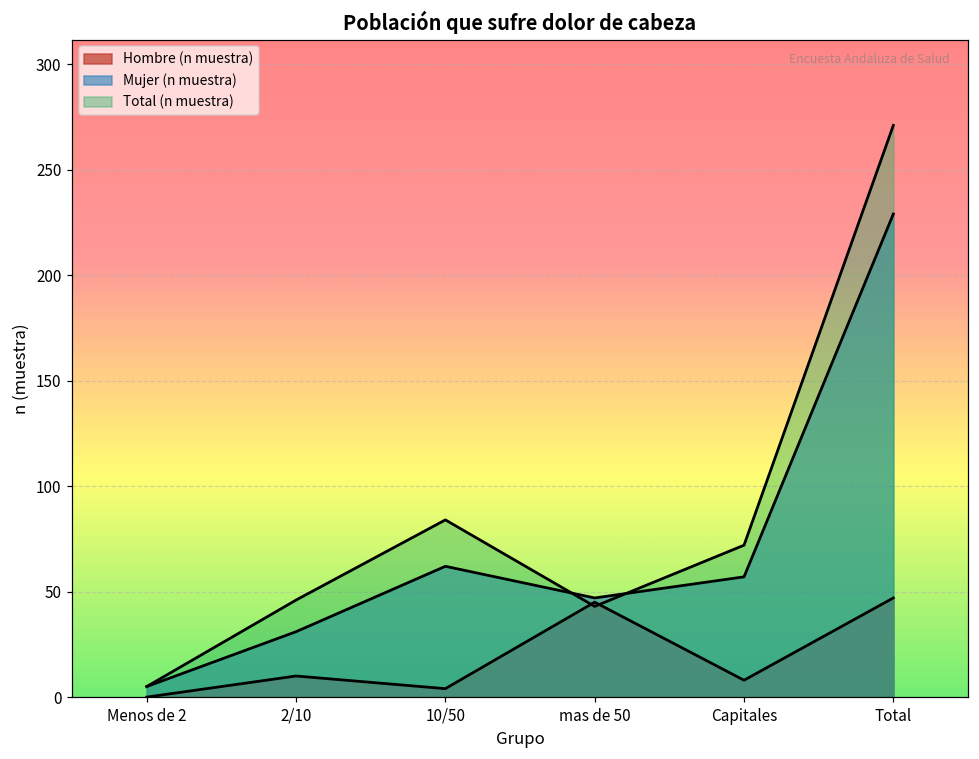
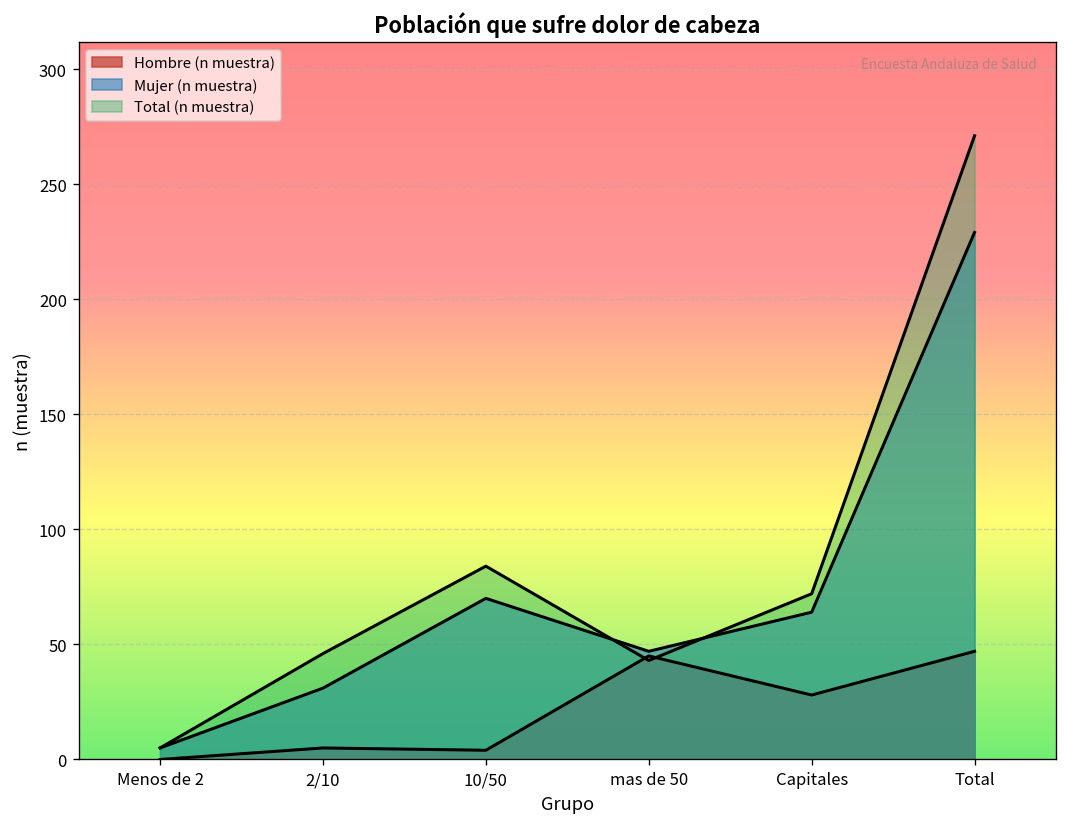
Hombre (n muestra), 2/10: 10 -> 5
Mujer (n muestra), 10/50: 62 -> 70
Hombre (n muestra), Capitales: 8 -> 28
Mujer (n muestra), Capitales: 57 -> 64
